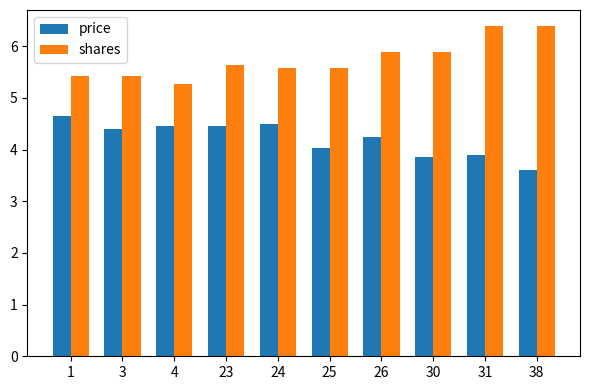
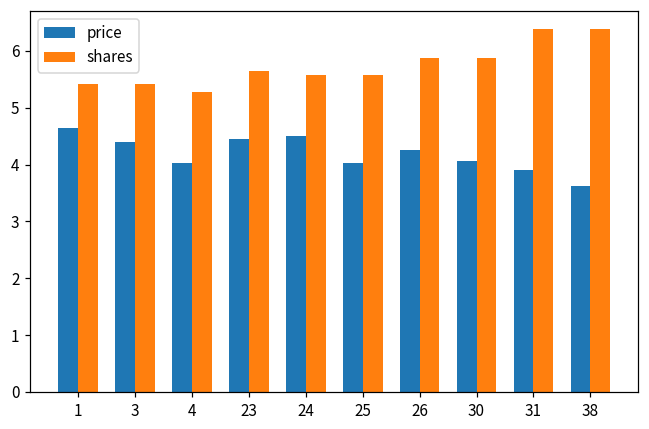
price, 4: 4.4 -> 4.0
price, 30: 3.9 -> 4.1
